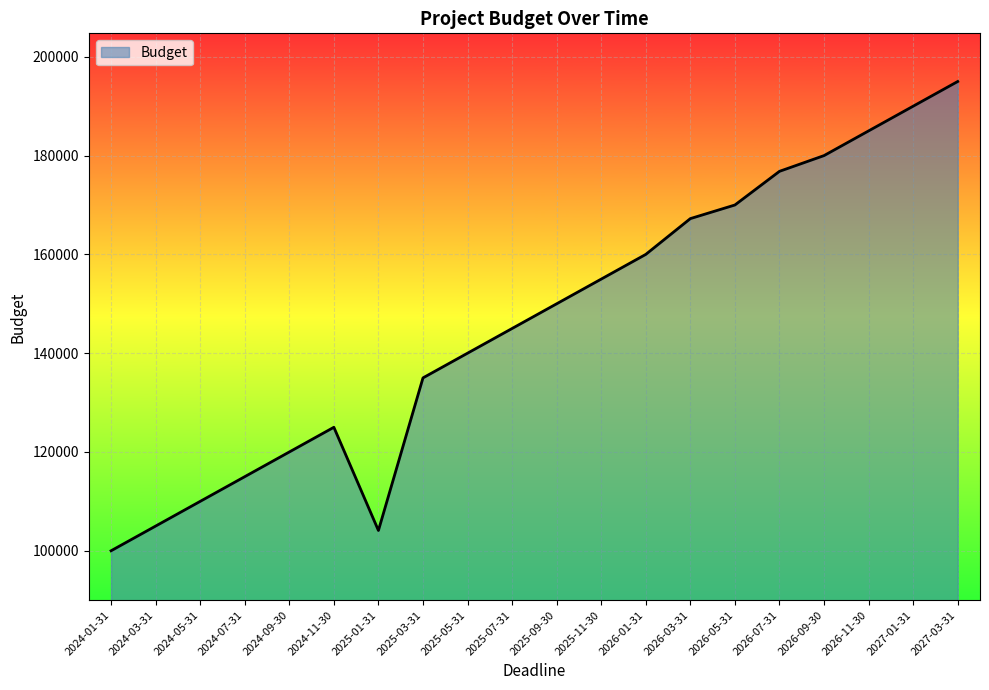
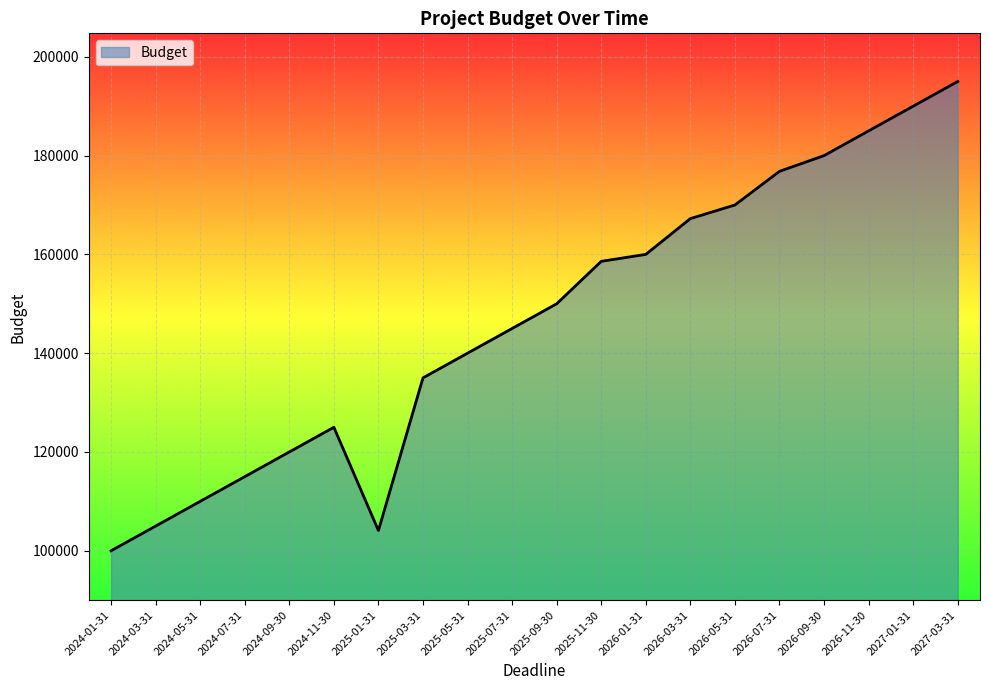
2025-11-30: 155000 -> 159000
